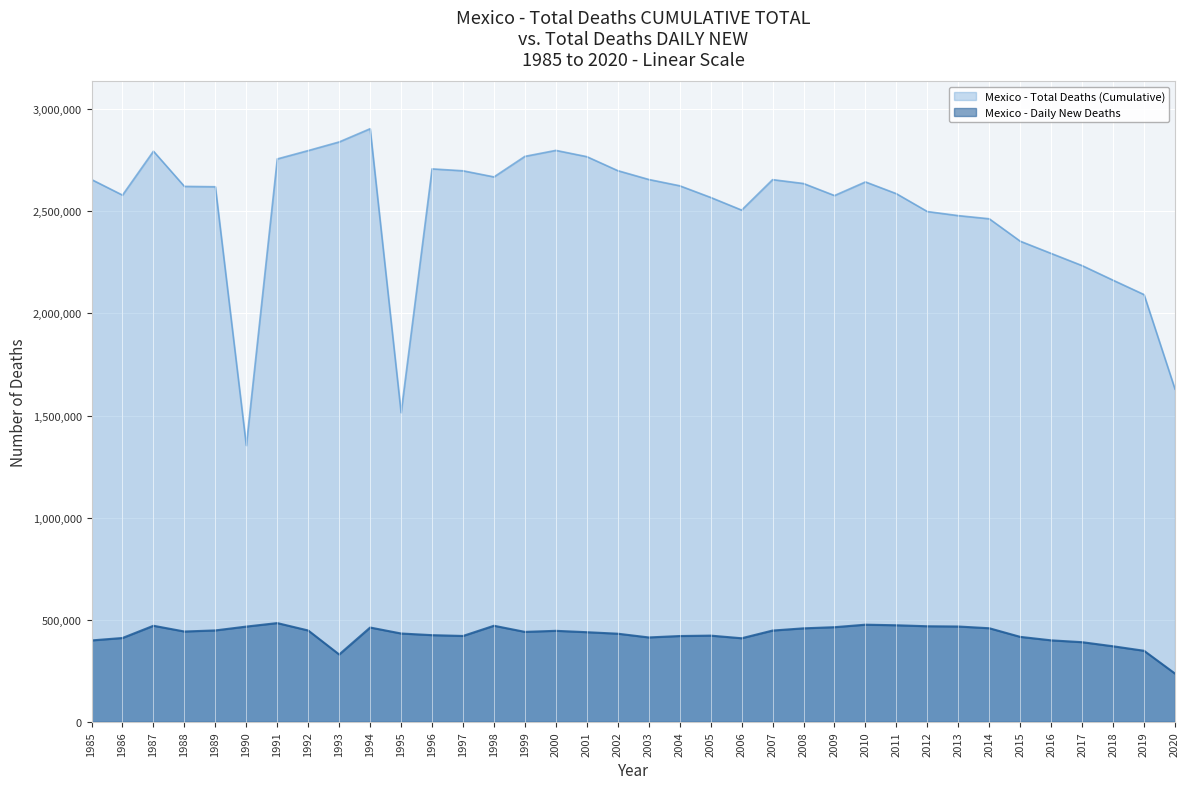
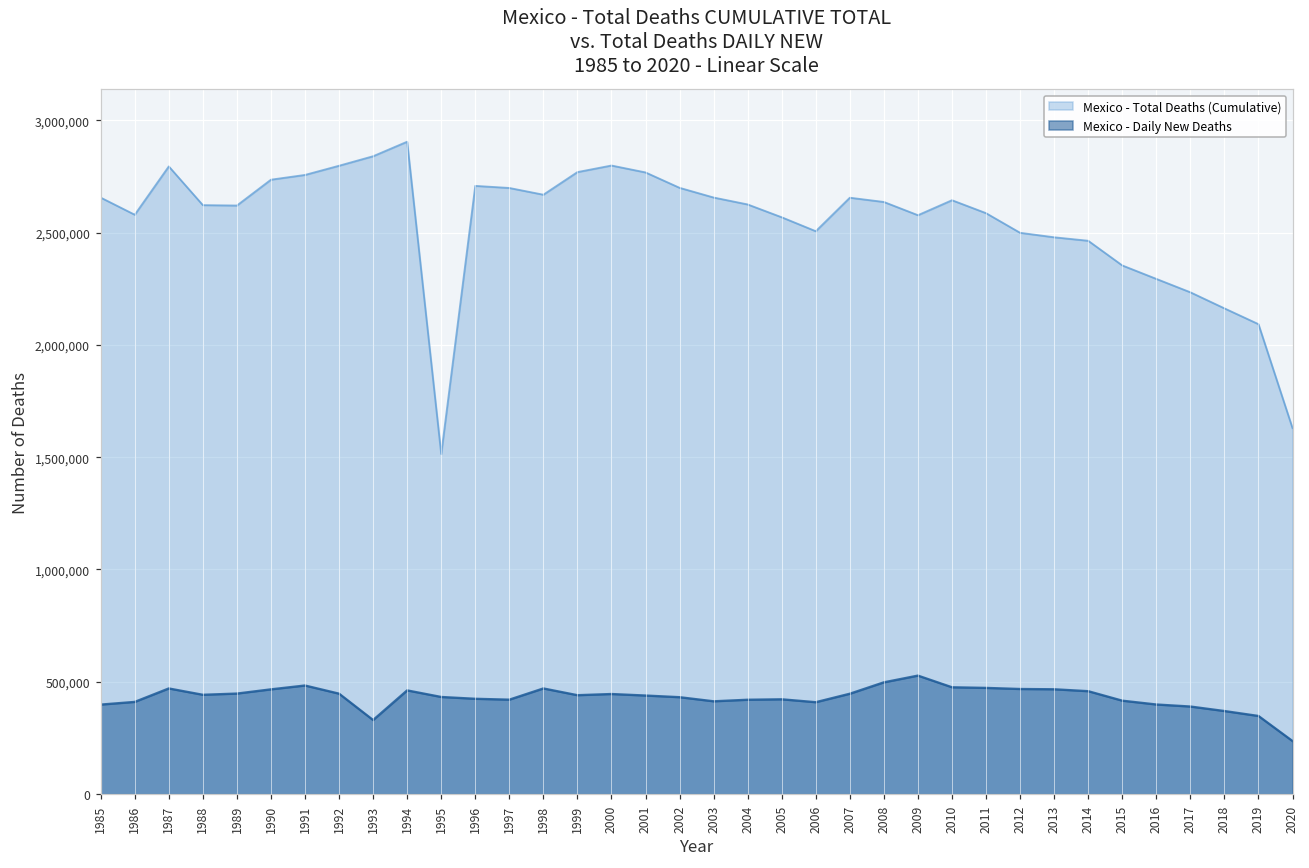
Mexico - Total Deaths (Cumulative), 1990: 1,350,000 -> 2,740,000
Mexico - Daily New Deaths, 2008: 460,000 -> 500,000
Mexico - Daily New Deaths, 2009: 460,000 -> 530,000
